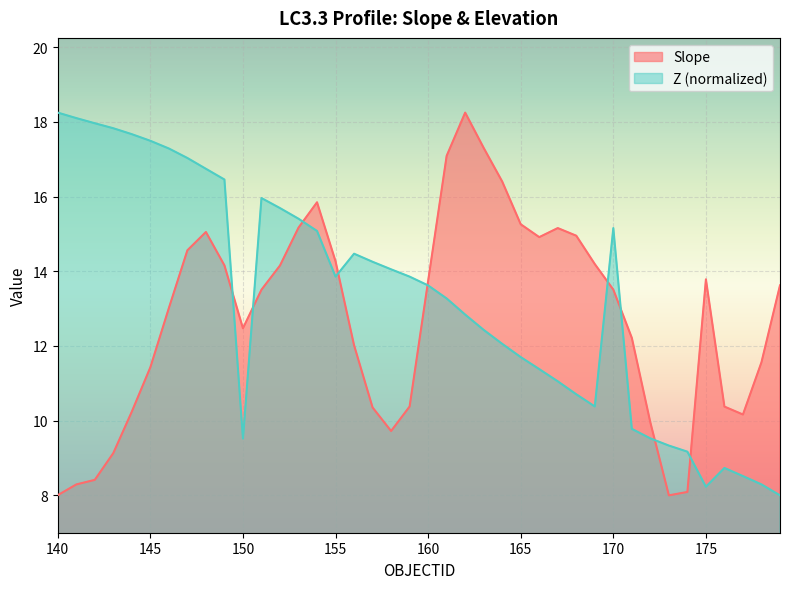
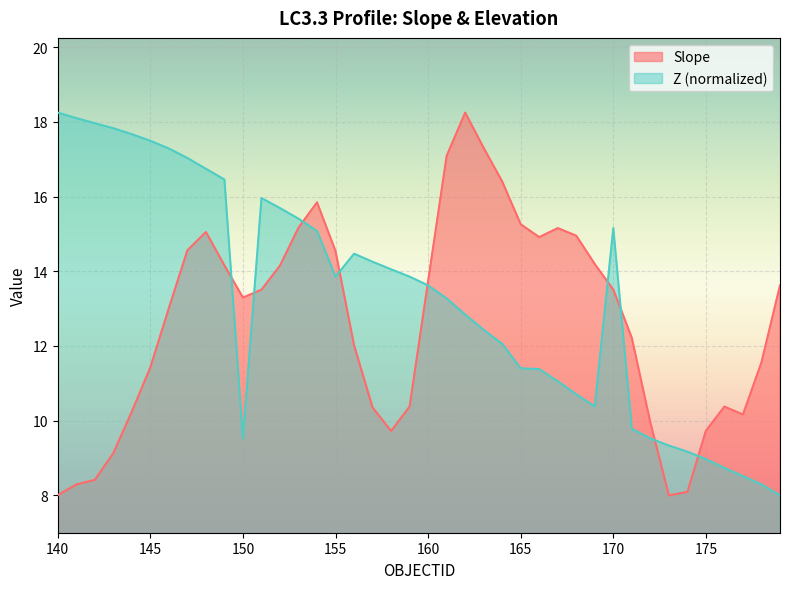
Slope, 150: 12.5 -> 13.3
Slope, 155: 14.3 -> 14.5
Z (normalized), 165: 11.7 -> 11.4
Slope, 175: 13.8 -> 9.7
Z (normalized), 175: 8.2 -> 9.0
